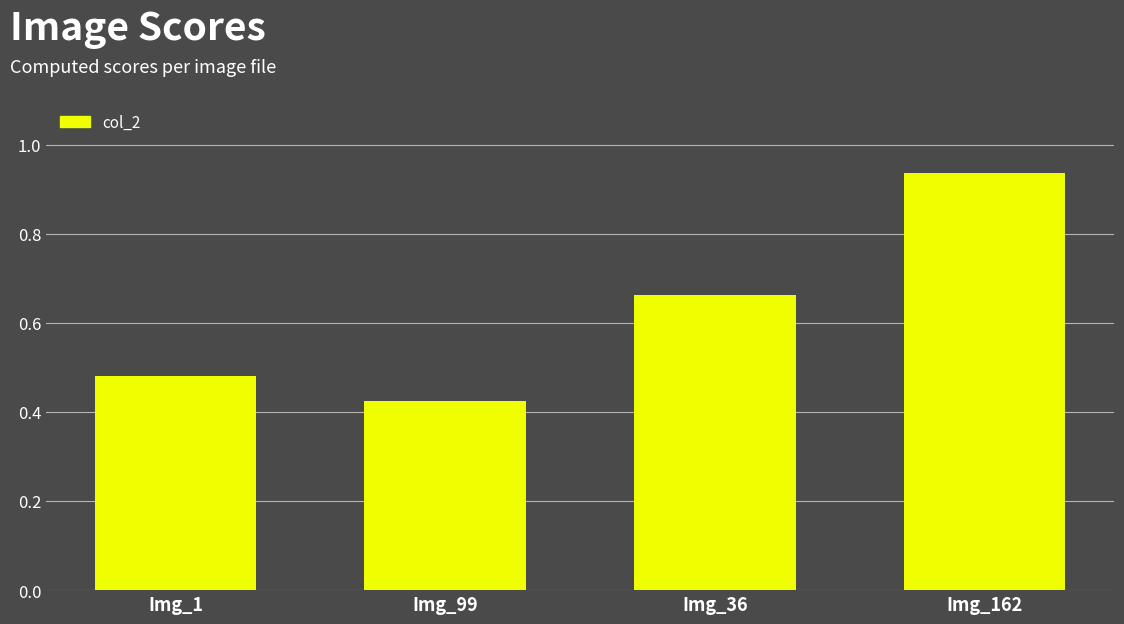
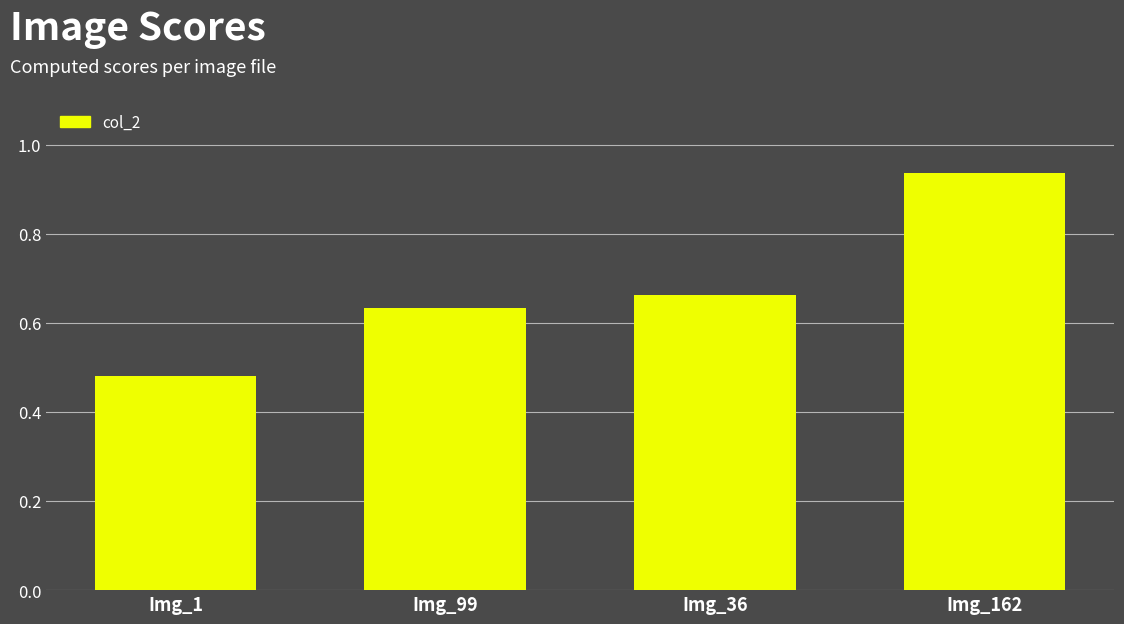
Img_99: 0.43 -> 0.63
